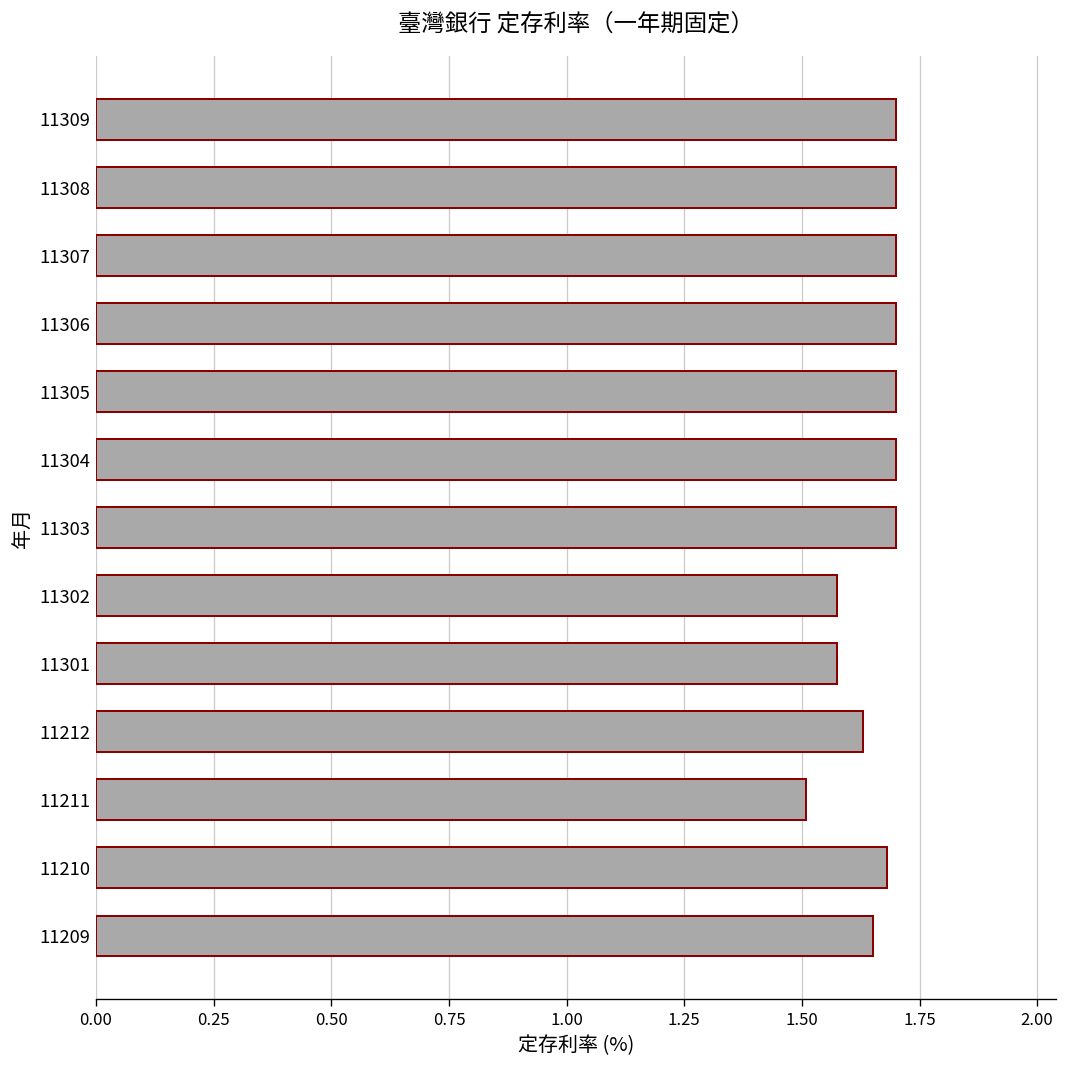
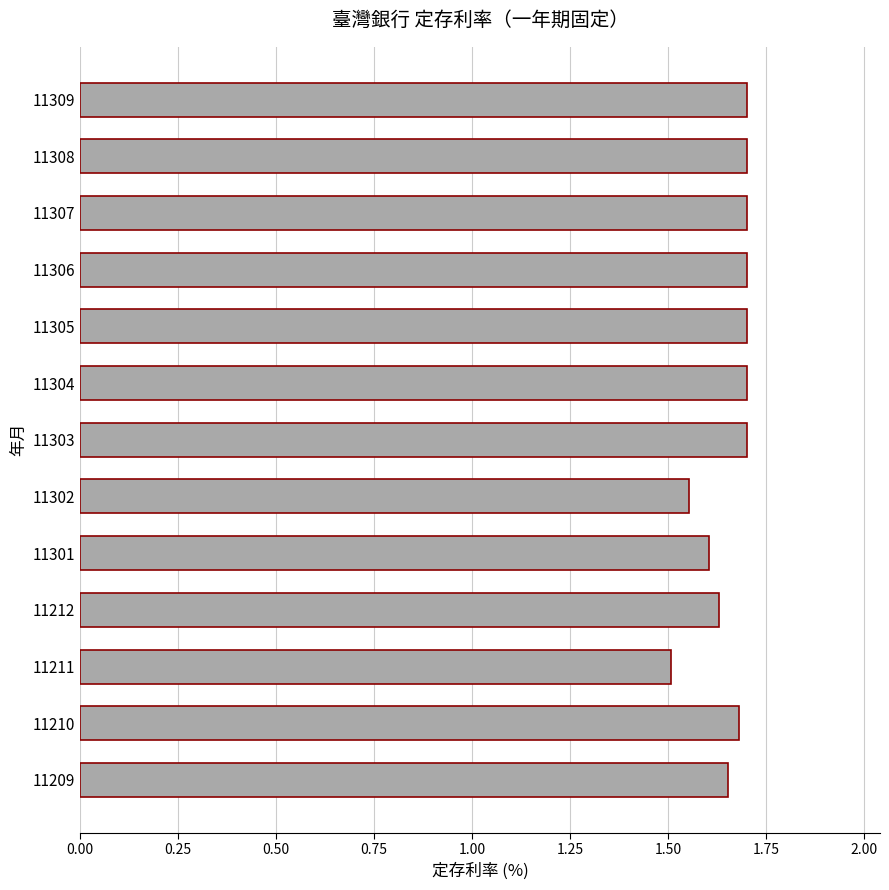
11302: 1.58 -> 1.55
11301: 1.58 -> 1.60
